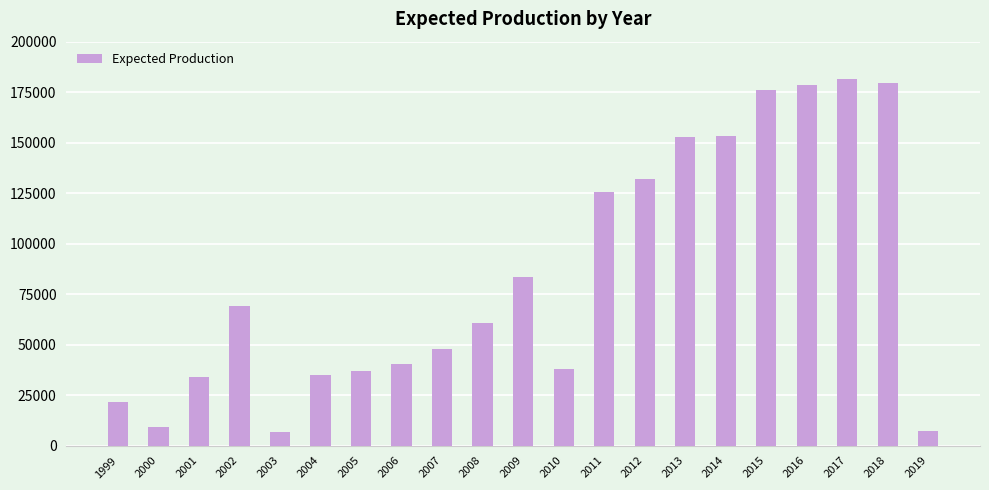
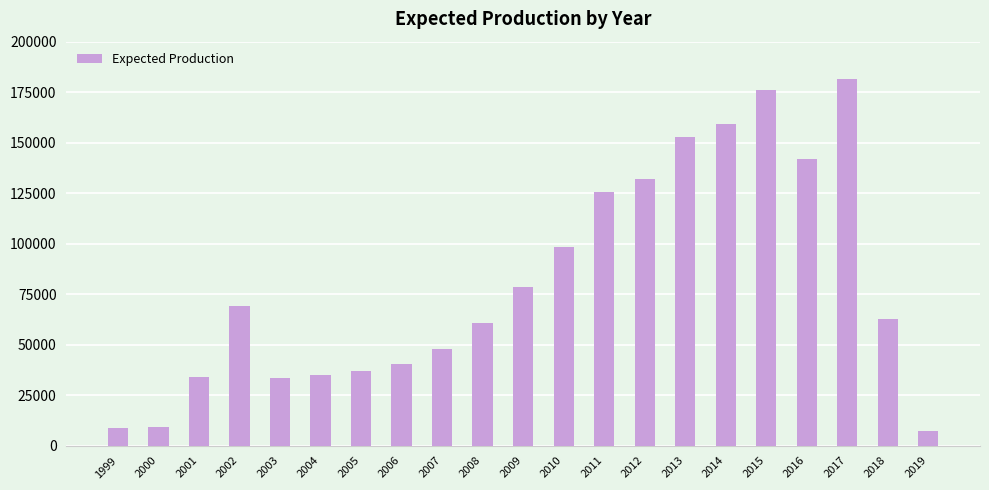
1999: 22000 -> 9000
2003: 7000 -> 33000
2009: 83000 -> 79000
2010: 38000 -> 98000
2014: 153000 -> 159000
2016: 179000 -> 142000
2018: 180000 -> 63000
